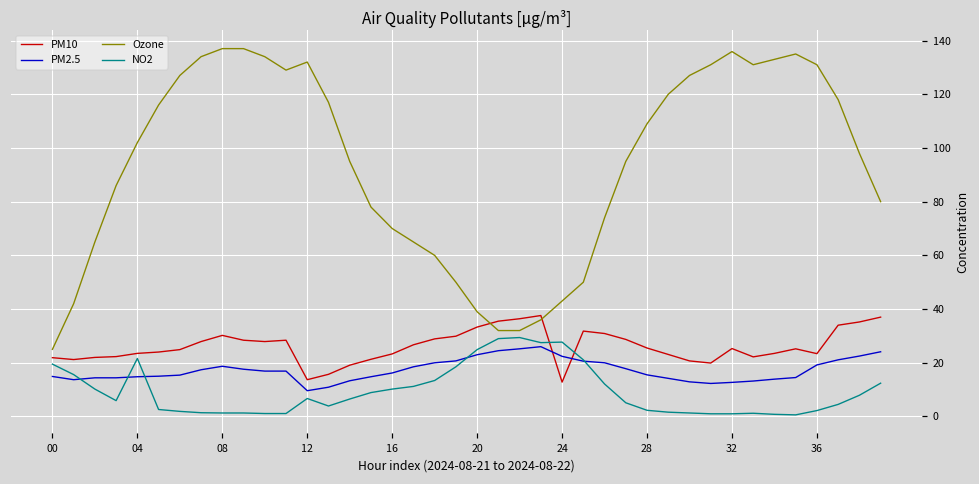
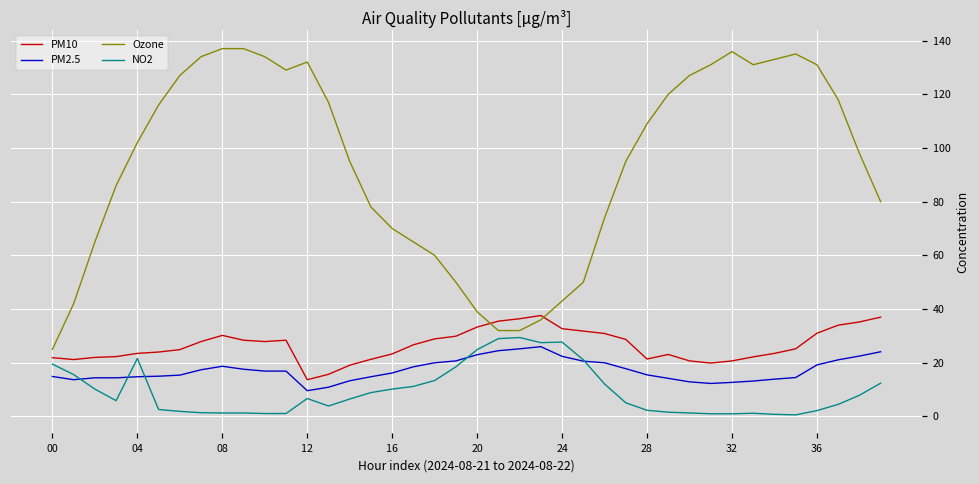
PM10, 24: 13 -> 33
PM10, 28: 26 -> 21
PM10, 32: 25 -> 21
PM10, 36: 23 -> 31
